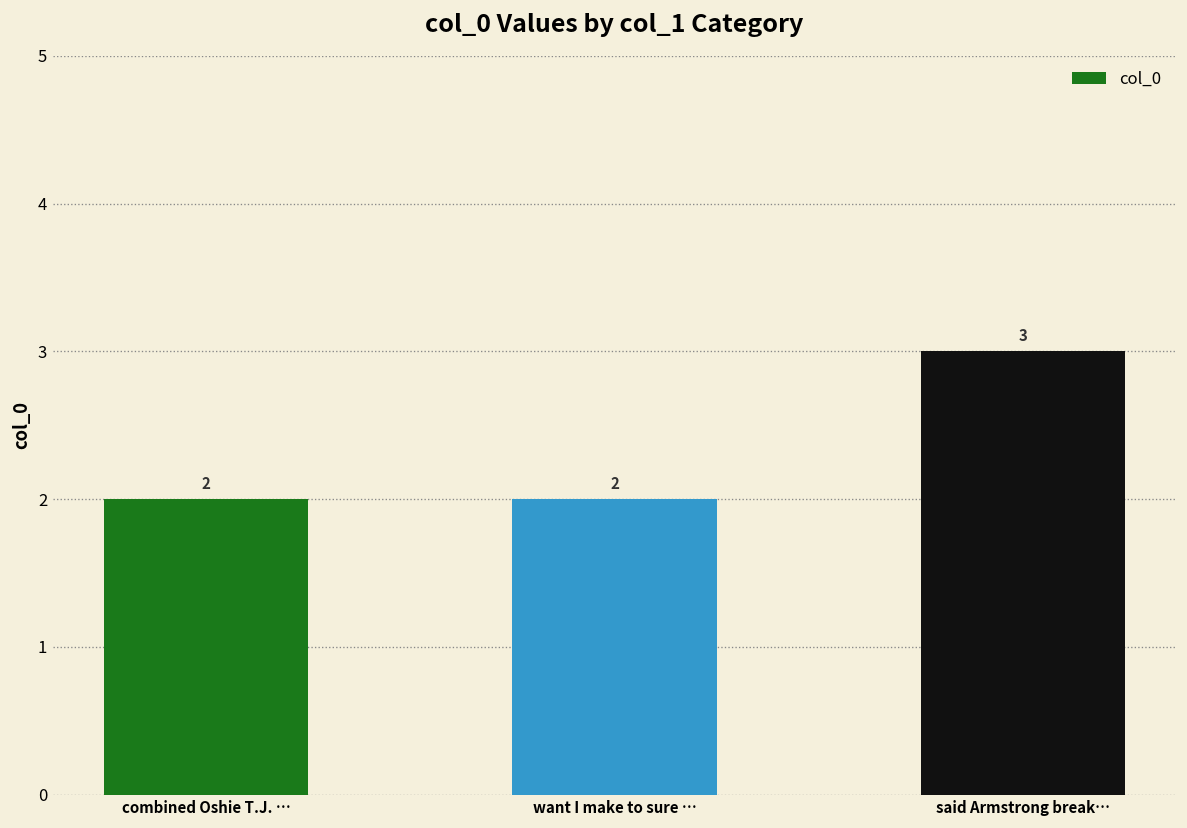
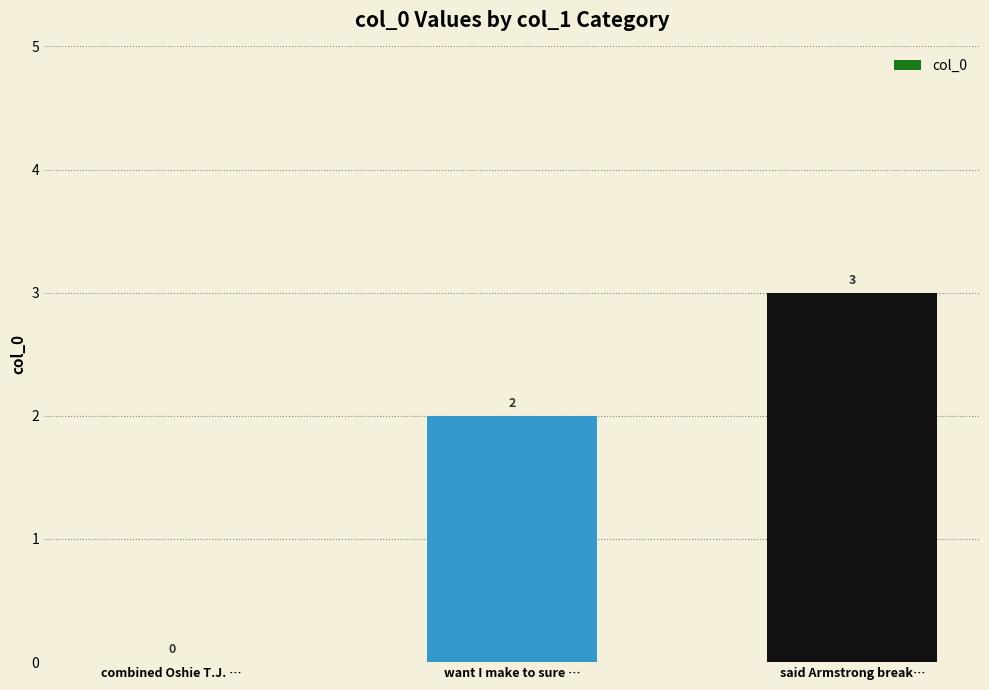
combined Oshie T.J. …: 2 -> 0
